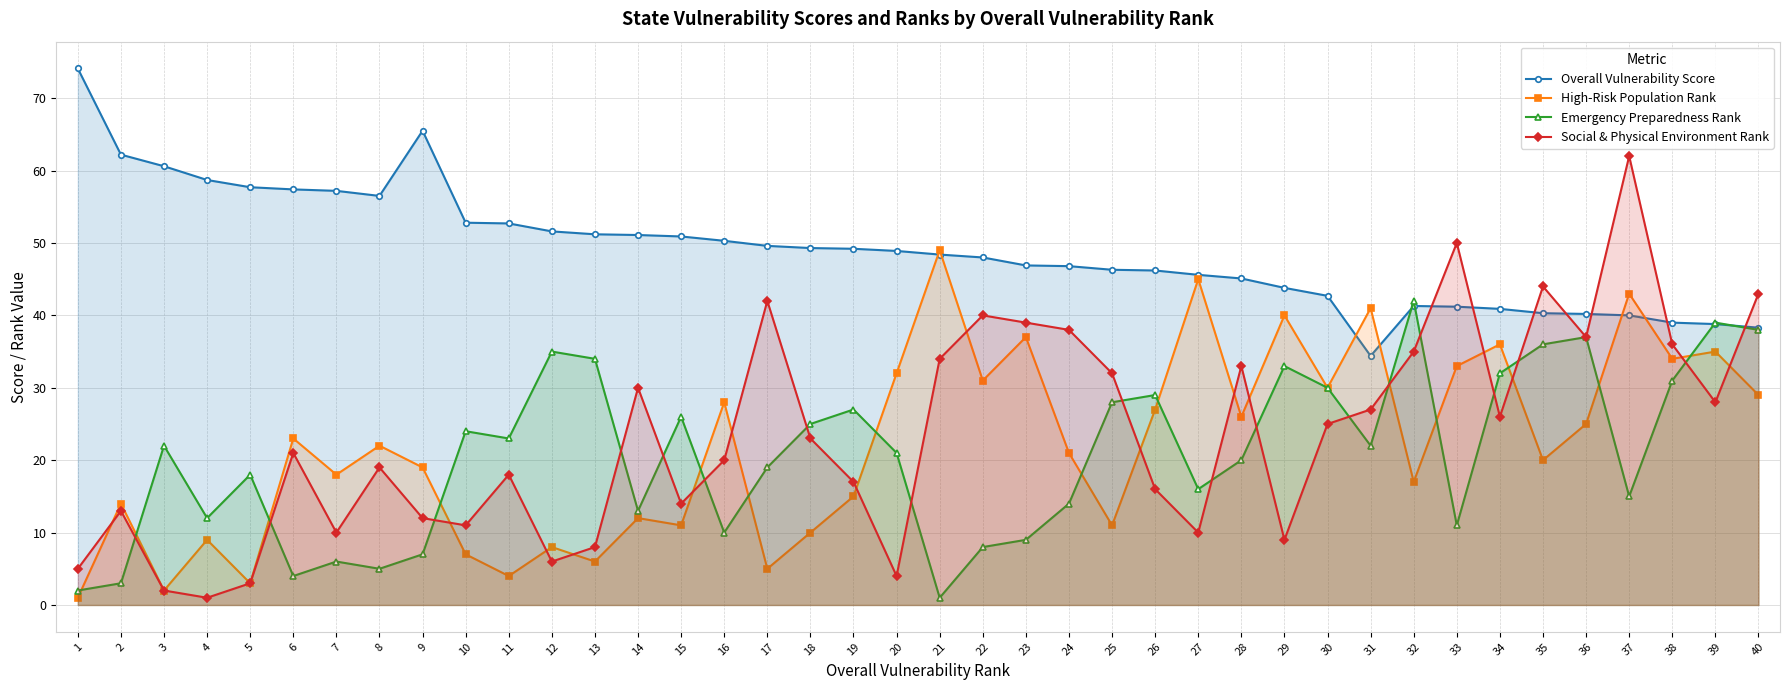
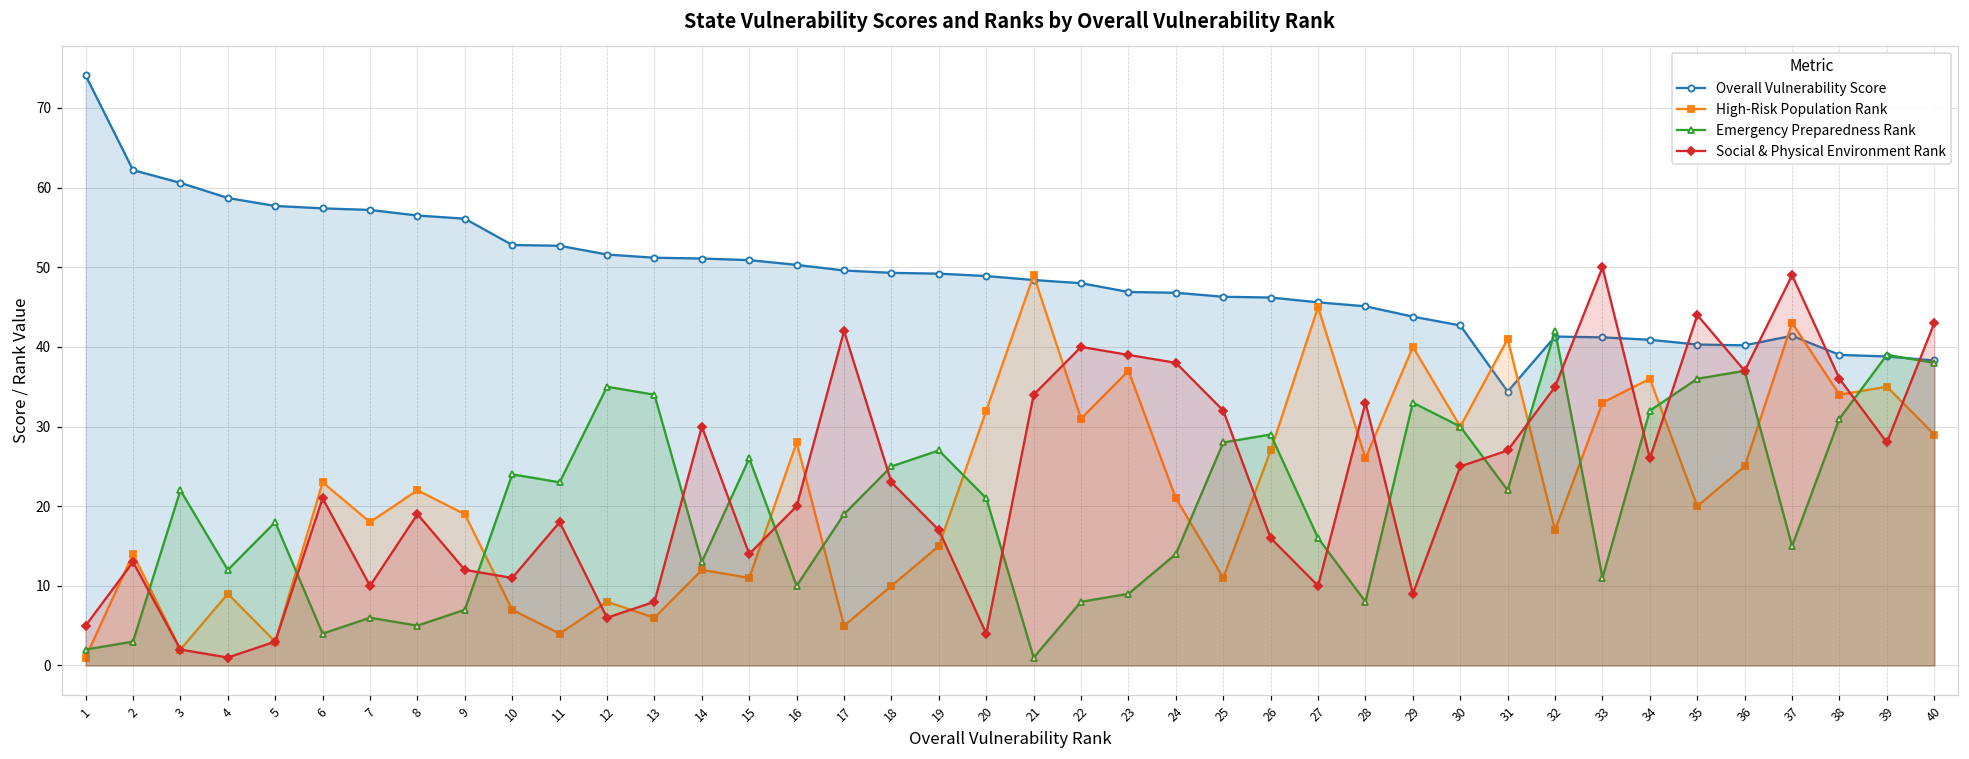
Overall Vulnerability Score, 9: 66 -> 56
Emergency Preparedness Rank, 28: 20 -> 8
Overall Vulnerability Score, 37: 40 -> 41
Social & Physical Environment Rank, 37: 62 -> 49
